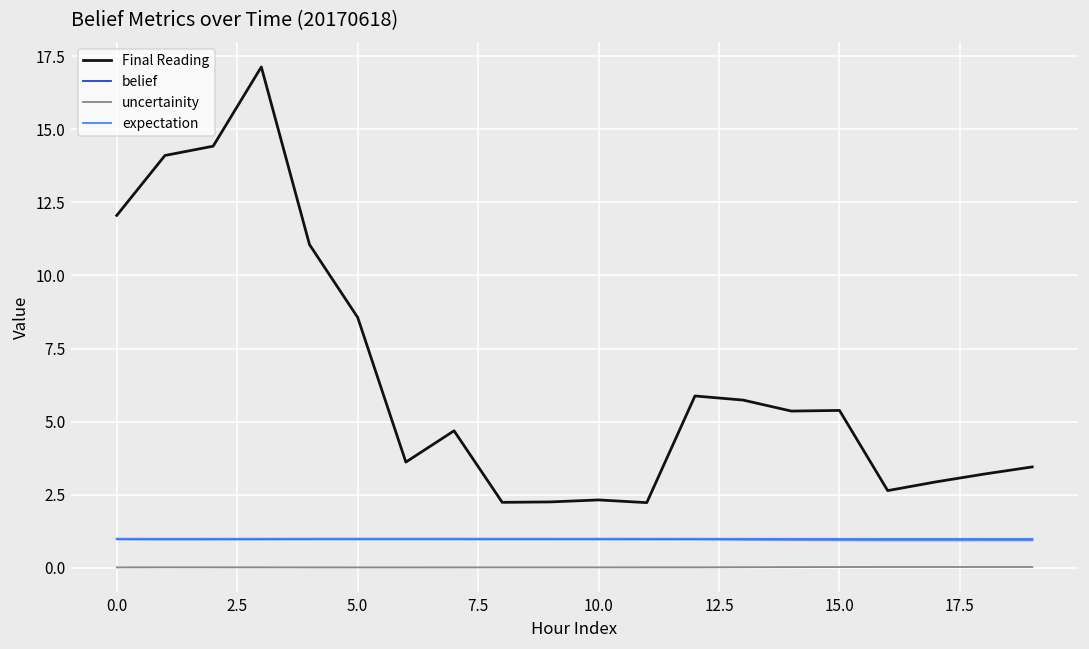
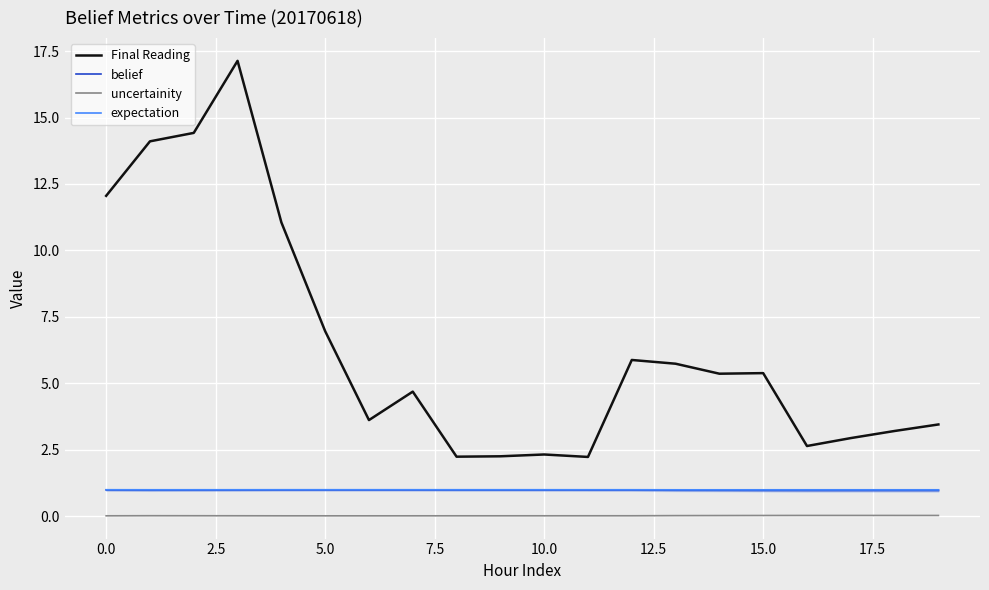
Final Reading, 5.0: 8.6 -> 7.0
